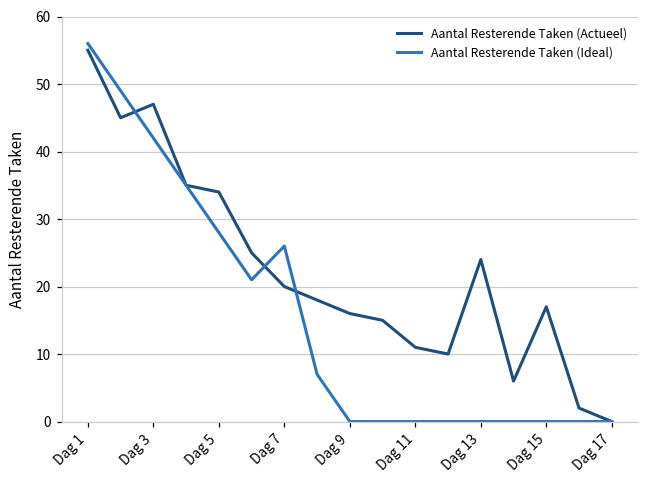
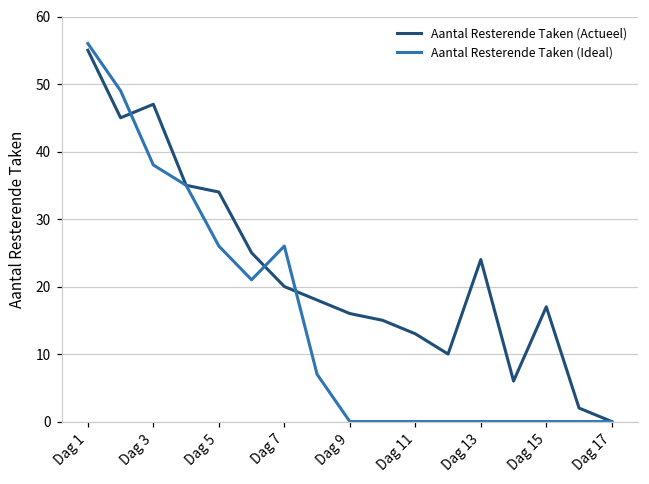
Aantal Resterende Taken (Ideal), Dag 3: 42 -> 38
Aantal Resterende Taken (Ideal), Dag 5: 28 -> 26
Aantal Resterende Taken (Actueel), Dag 11: 11 -> 13
